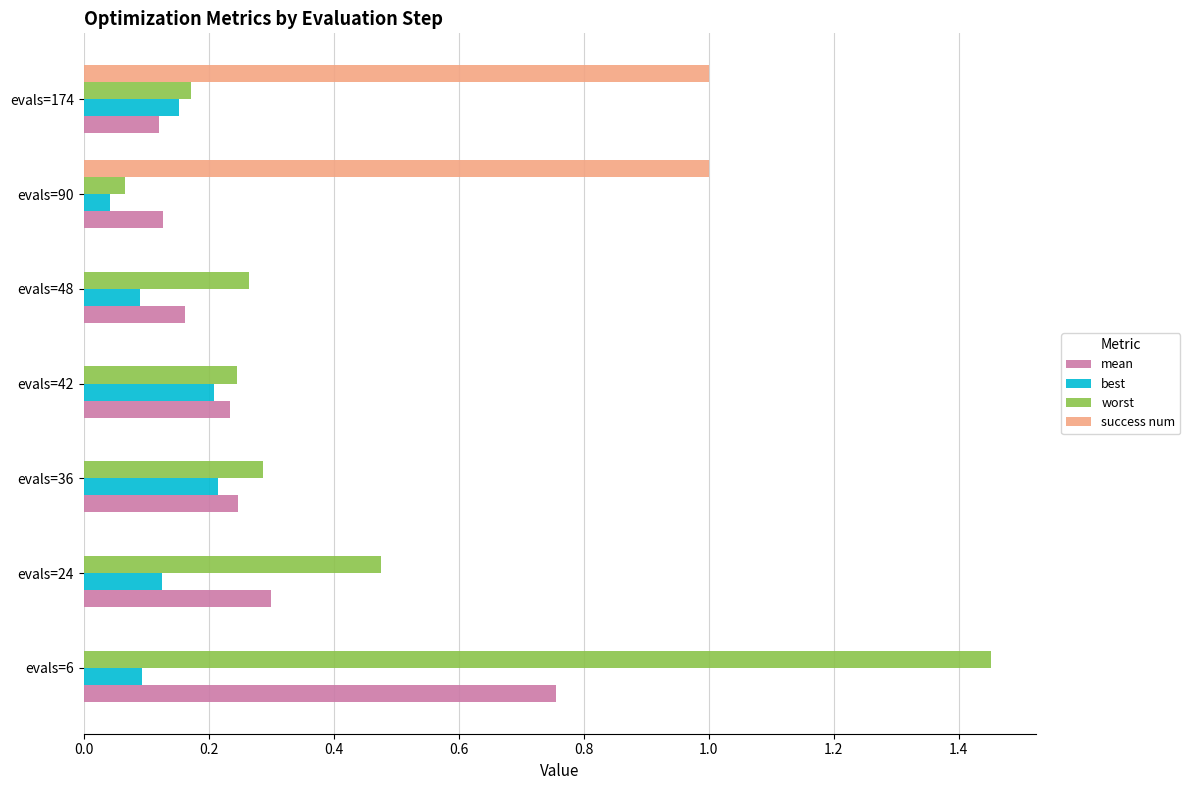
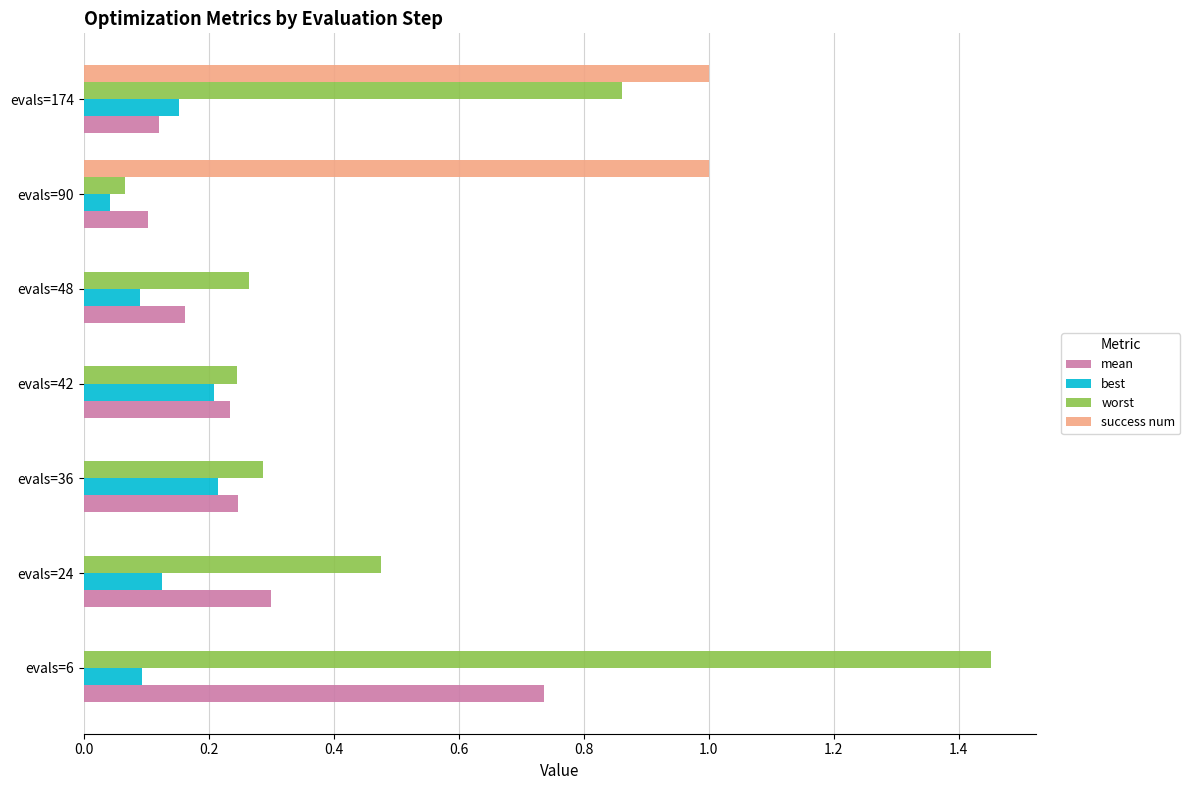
worst, evals=174: 0.17 -> 0.86
mean, evals=90: 0.13 -> 0.10
mean, evals=6: 0.76 -> 0.74
